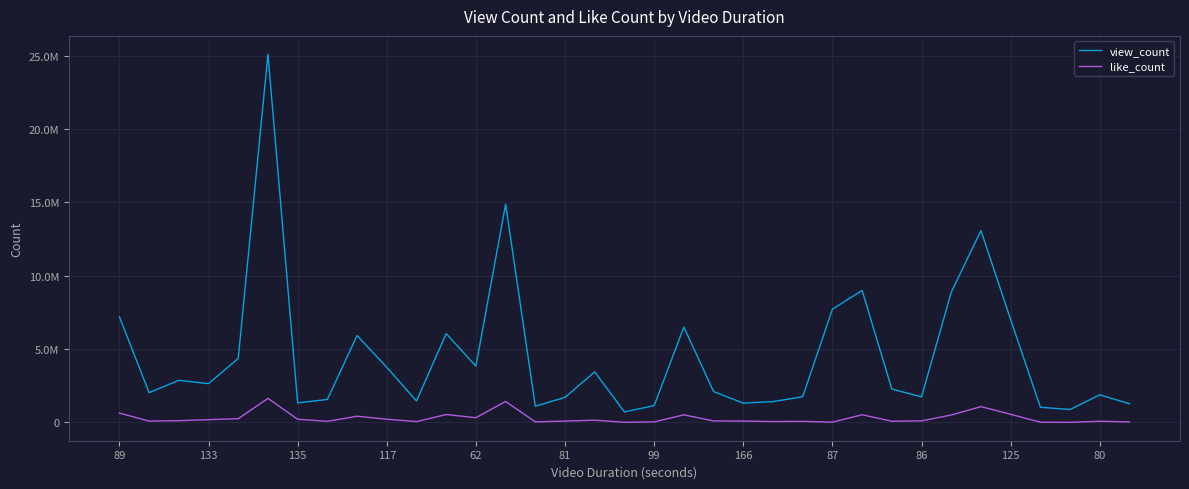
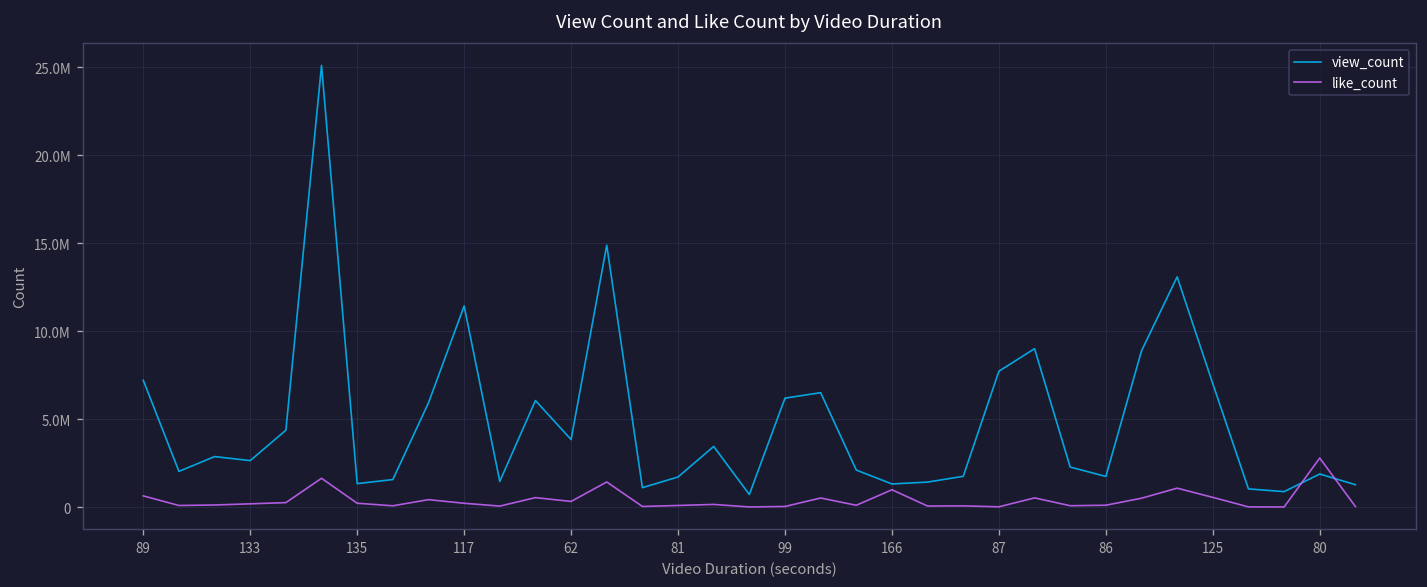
view_count, 117: 3800000 -> 11400000
view_count, 99: 1100000 -> 6200000
like_count, 166: 100000 -> 1000000
like_count, 80: 100000 -> 2800000
